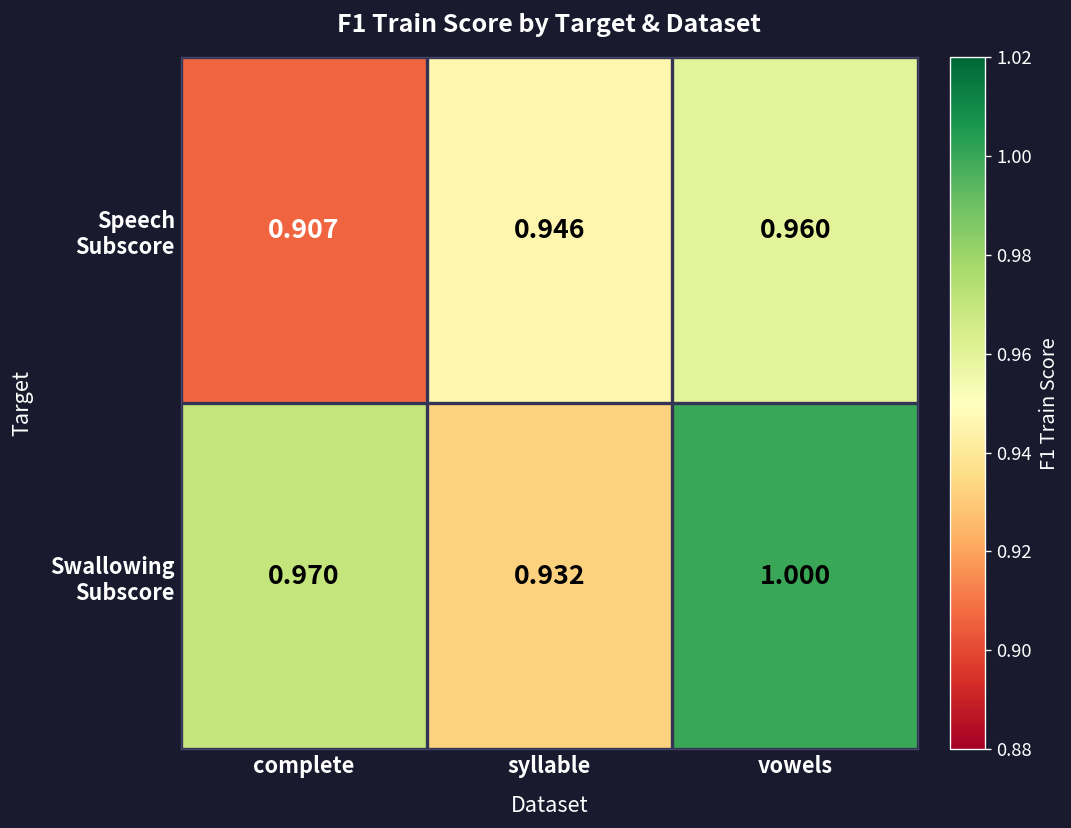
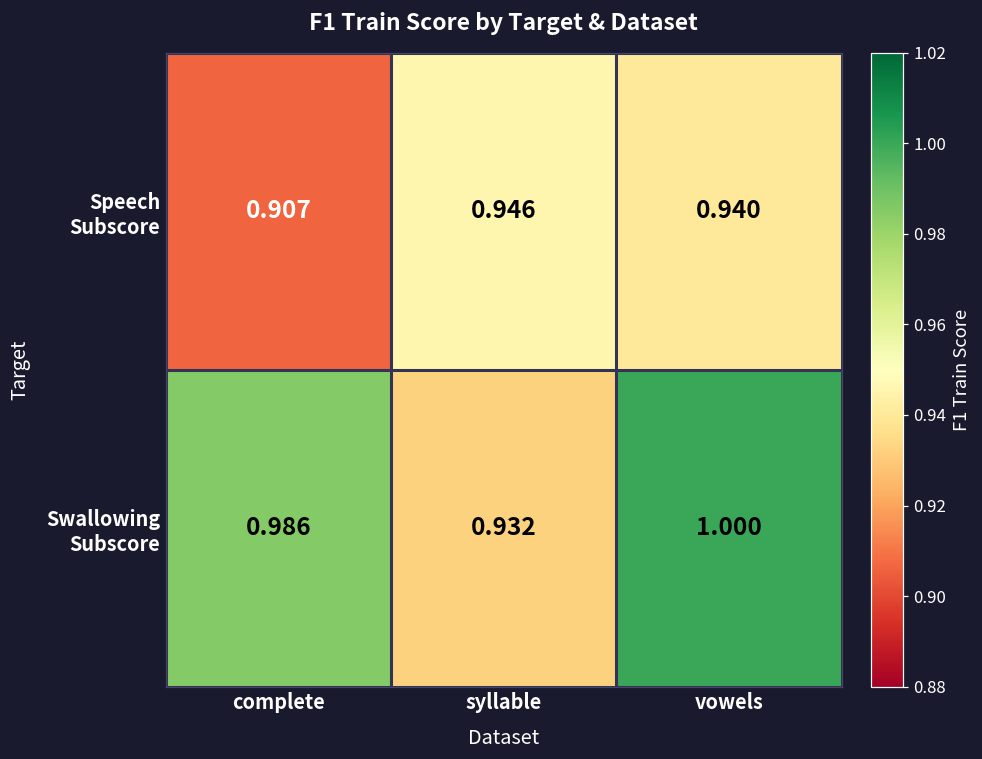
Speech Subscore, vowels: 0.960 -> 0.940
Swallowing Subscore, complete: 0.970 -> 0.986
